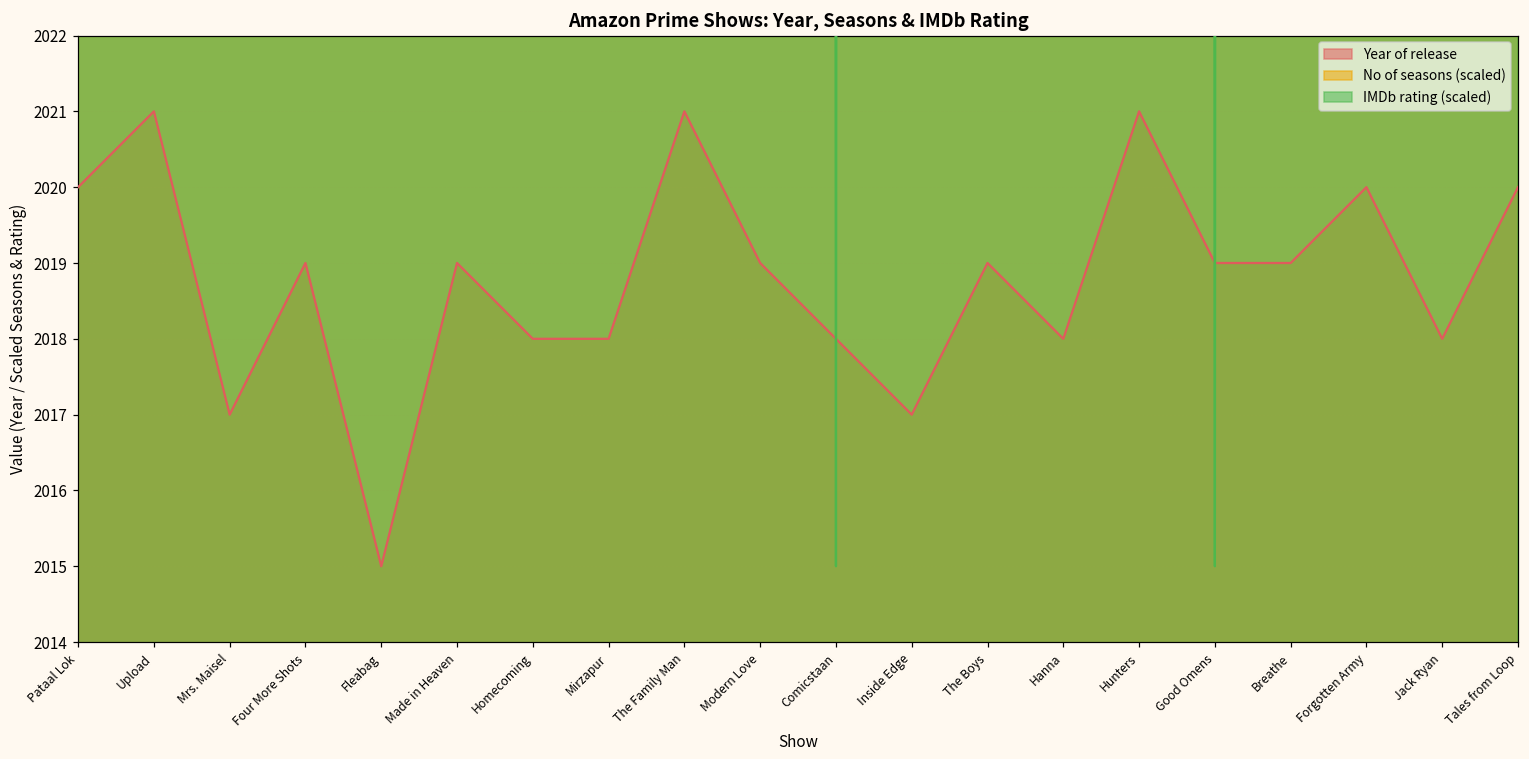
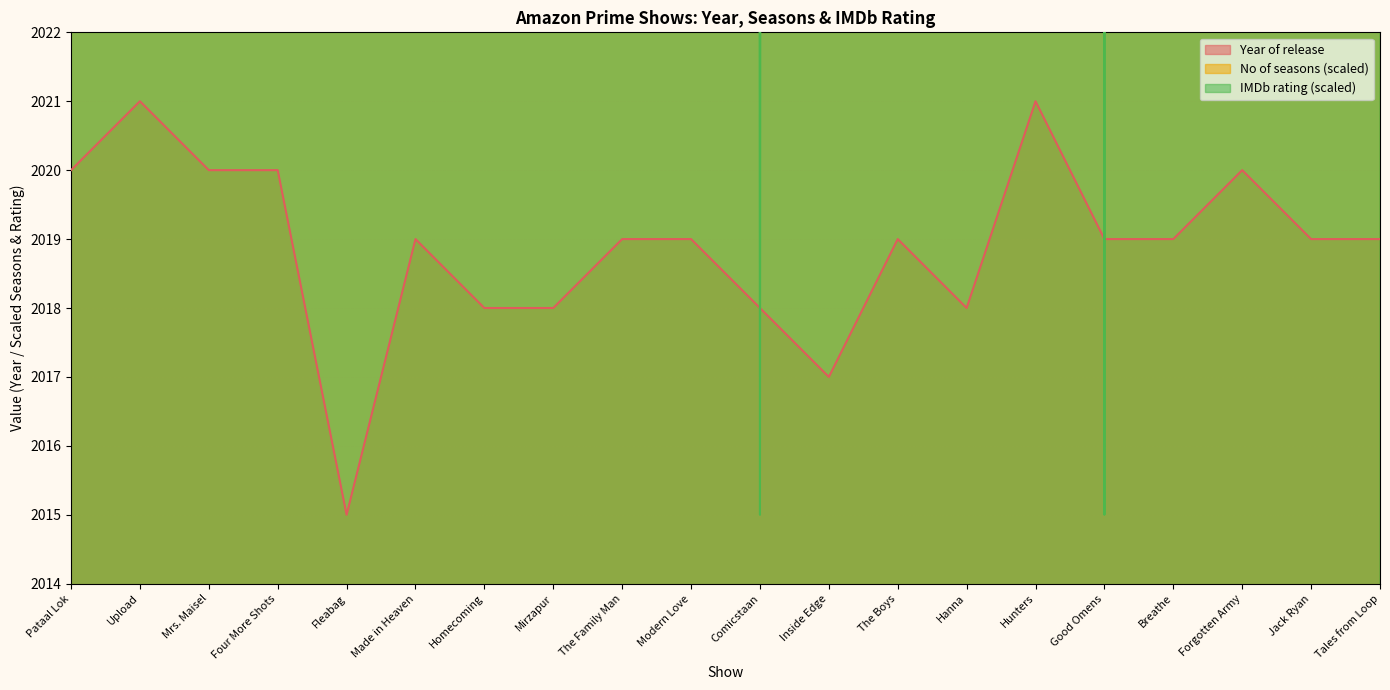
Year of release, Mrs. Maisel: 2017 -> 2020
Year of release, Four More Shots: 2019 -> 2020
Year of release, The Family Man: 2021 -> 2019
Year of release, Jack Ryan: 2018 -> 2019
Year of release, Tales from Loop: 2020 -> 2019
